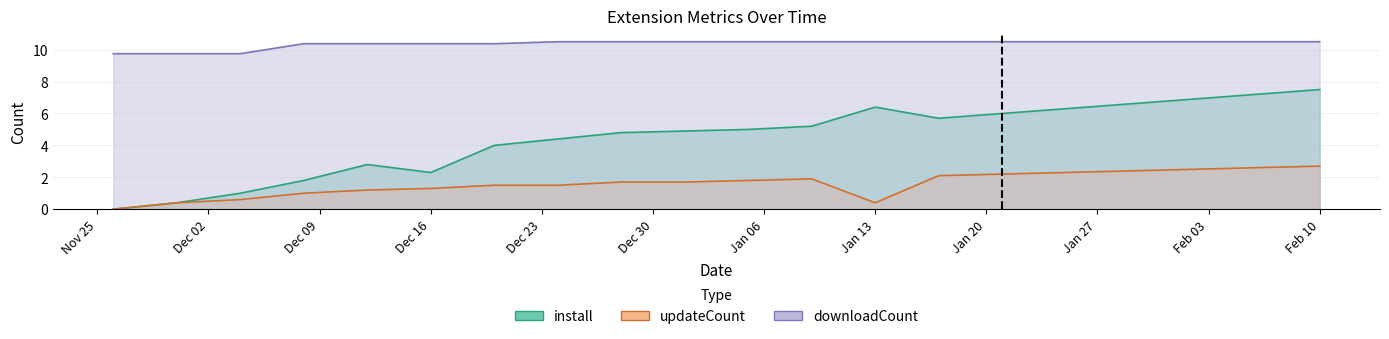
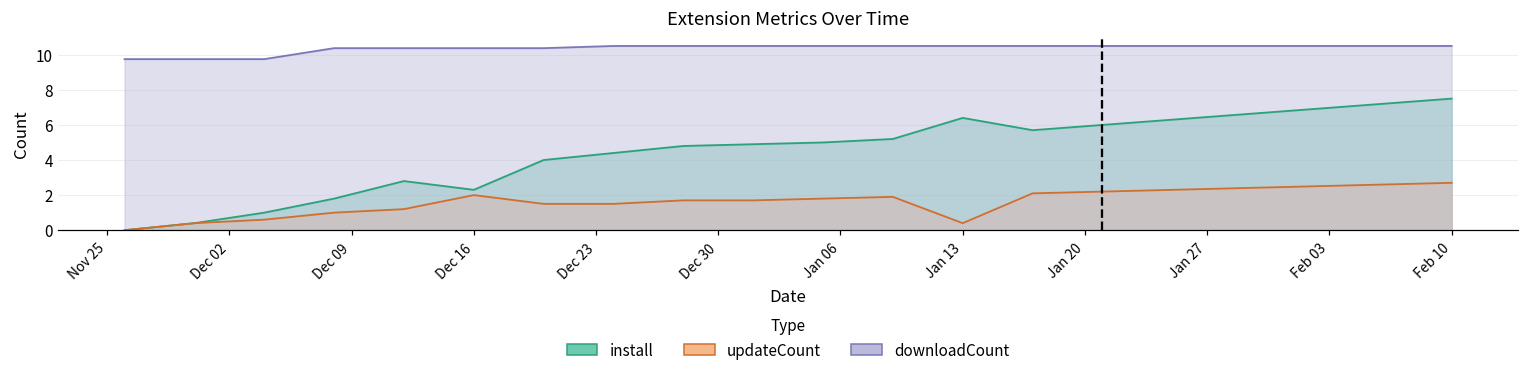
updateCount, Dec 16: 1.3 -> 2.0
